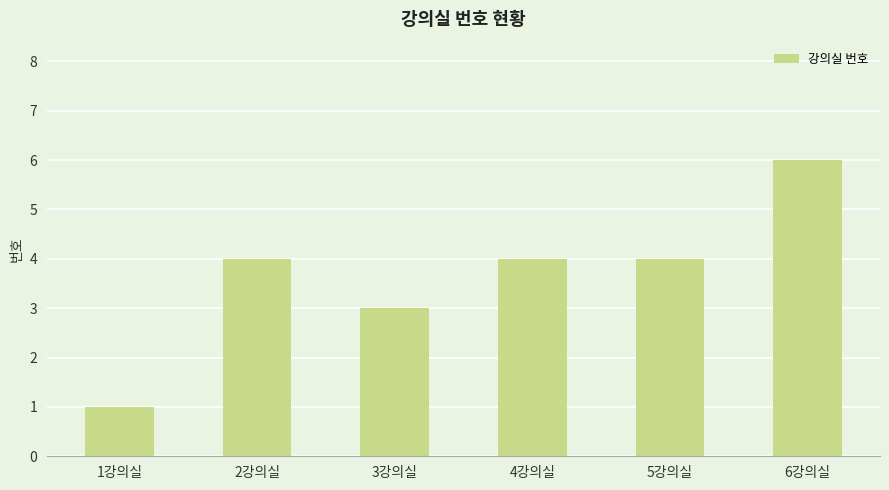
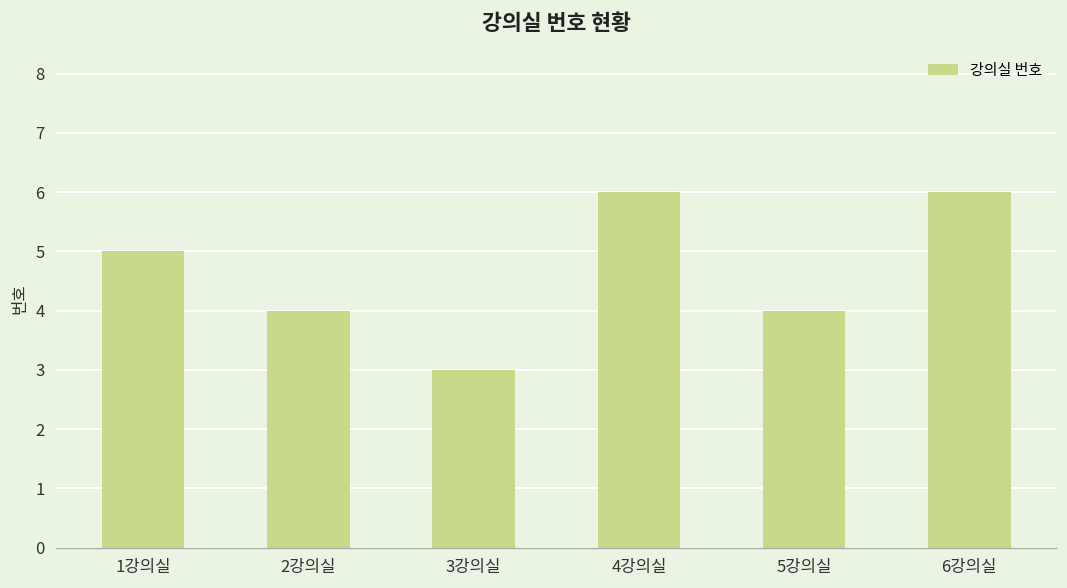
1강의실: 1 -> 5
4강의실: 4 -> 6
